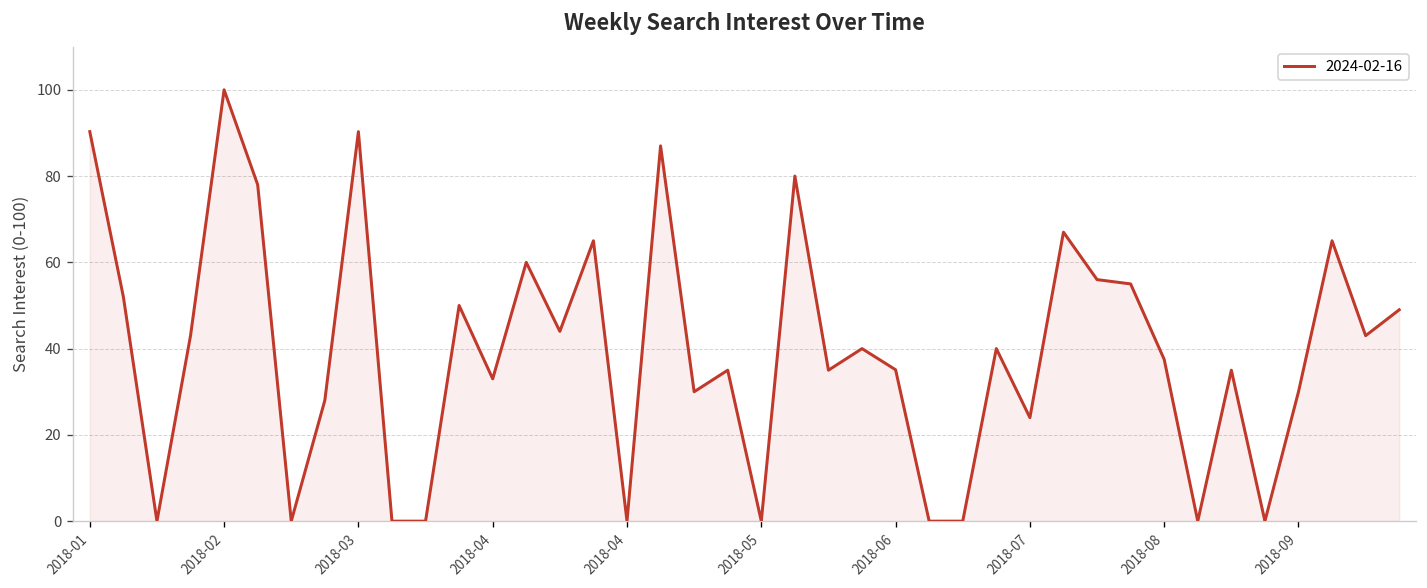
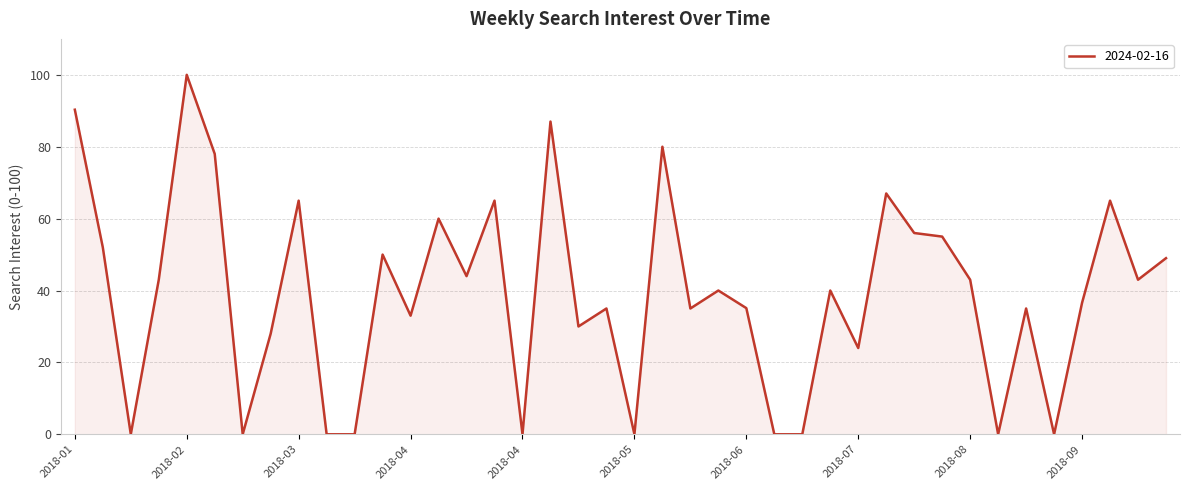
2018-03: 90 -> 65
2018-08: 38 -> 43
2018-09: 30 -> 37
